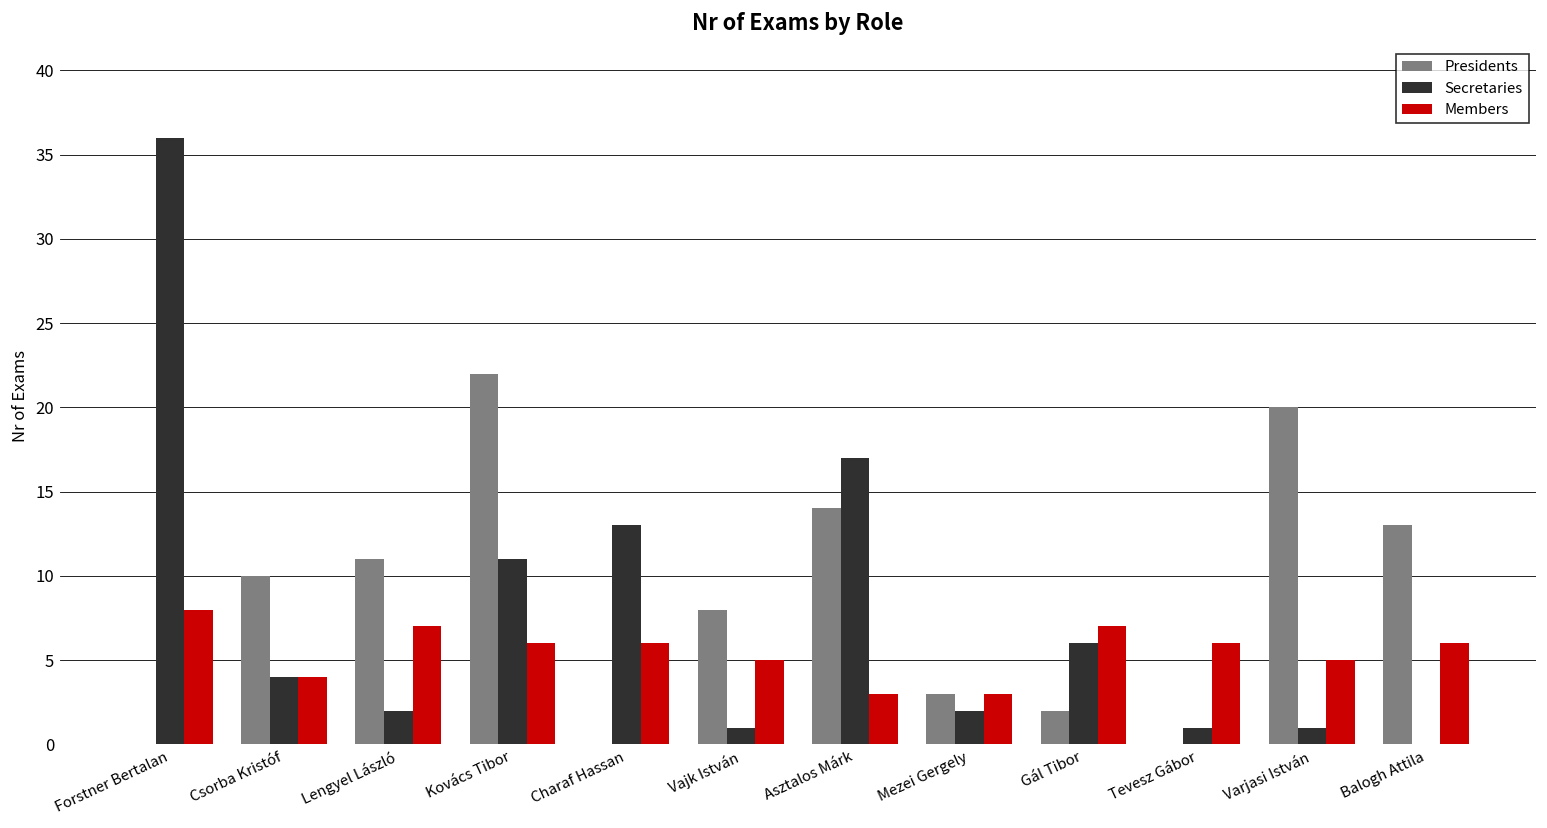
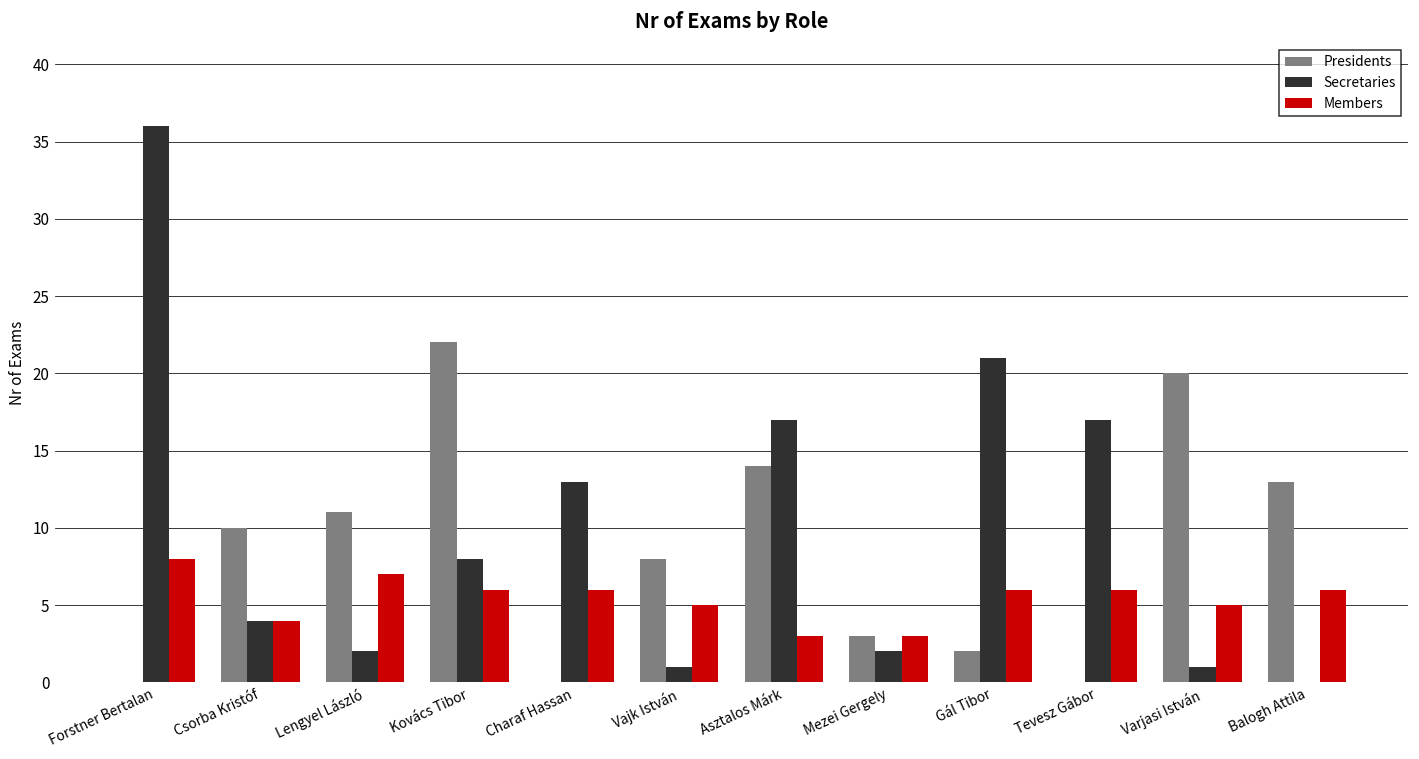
Secretaries, Kovács Tibor: 11 -> 8
Secretaries, Gál Tibor: 6 -> 21
Members, Gál Tibor: 7 -> 6
Secretaries, Tevesz Gábor: 1 -> 17
